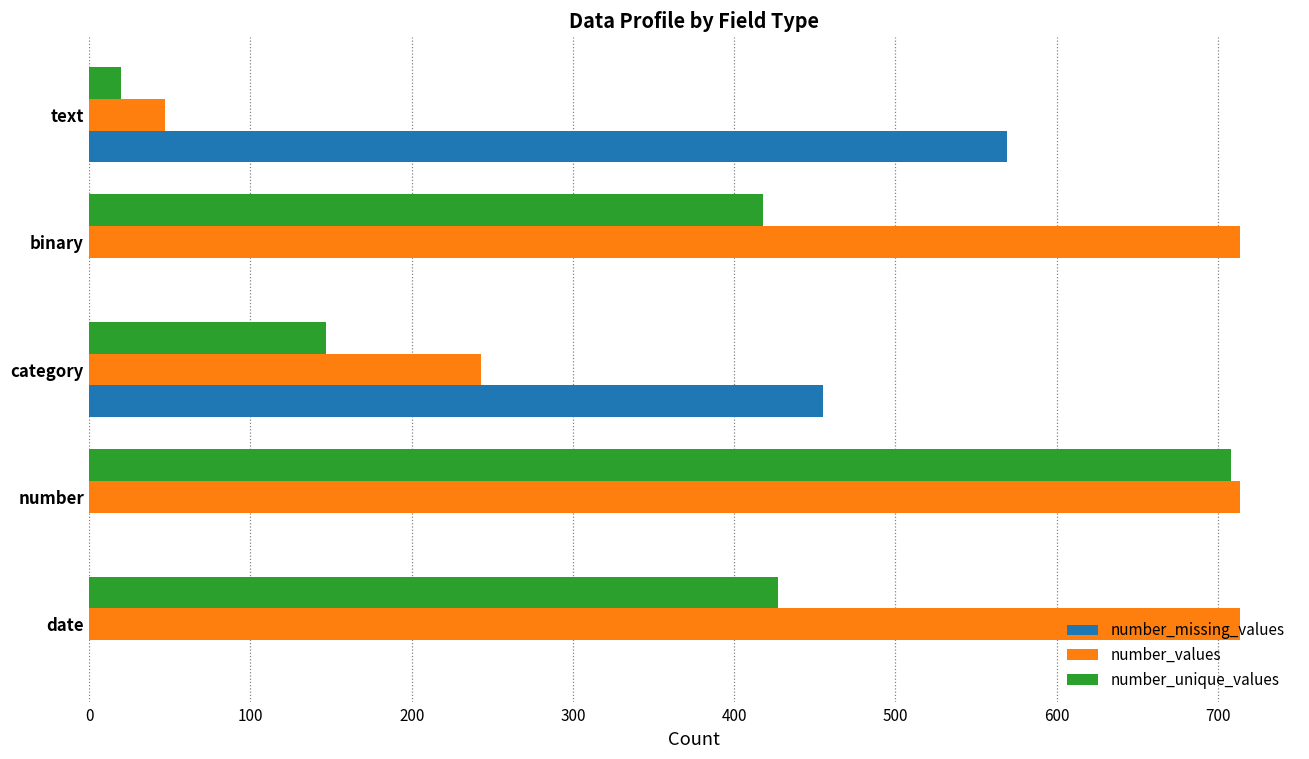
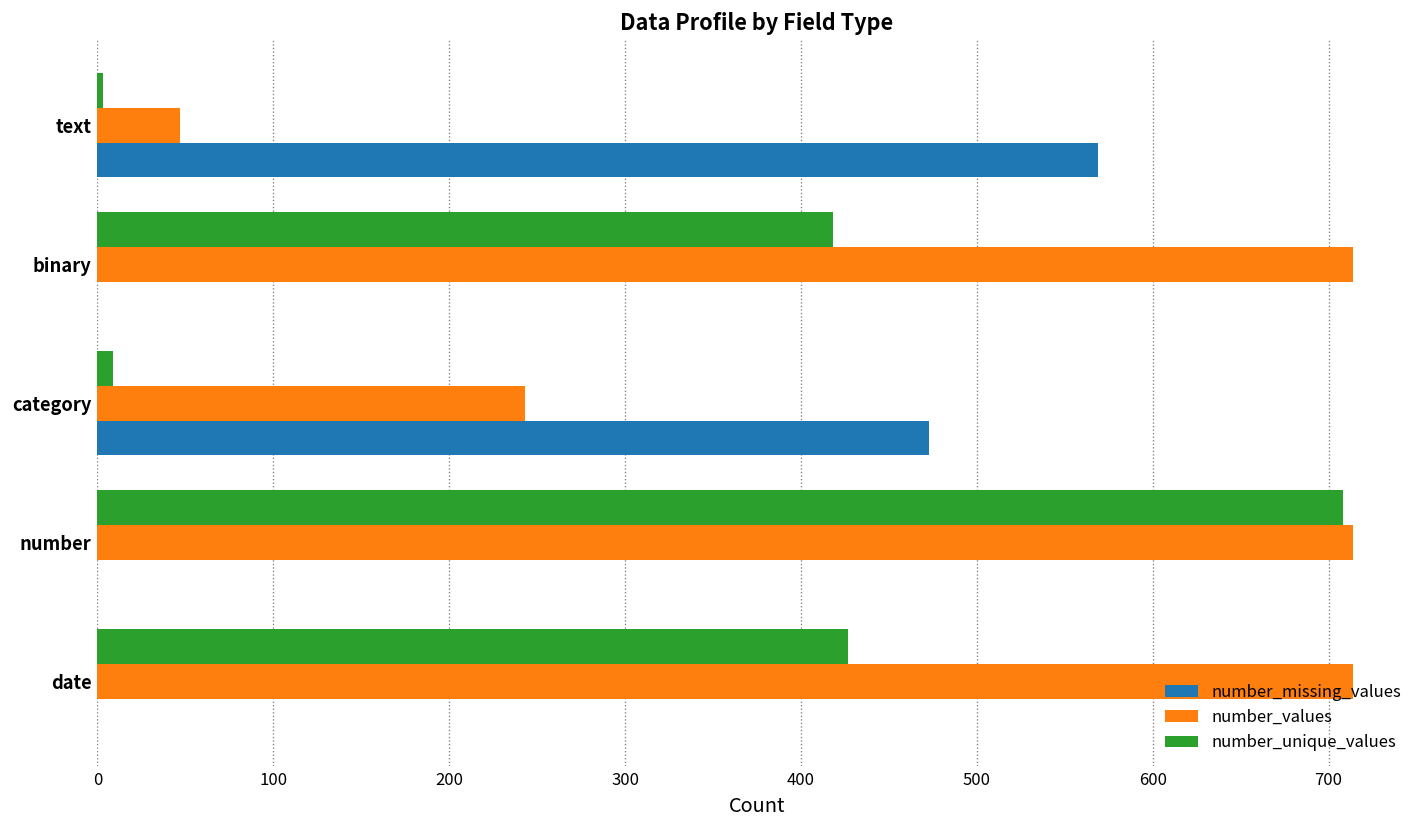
number_unique_values, text: 20 -> 3
number_unique_values, category: 147 -> 9
number_missing_values, category: 455 -> 473
